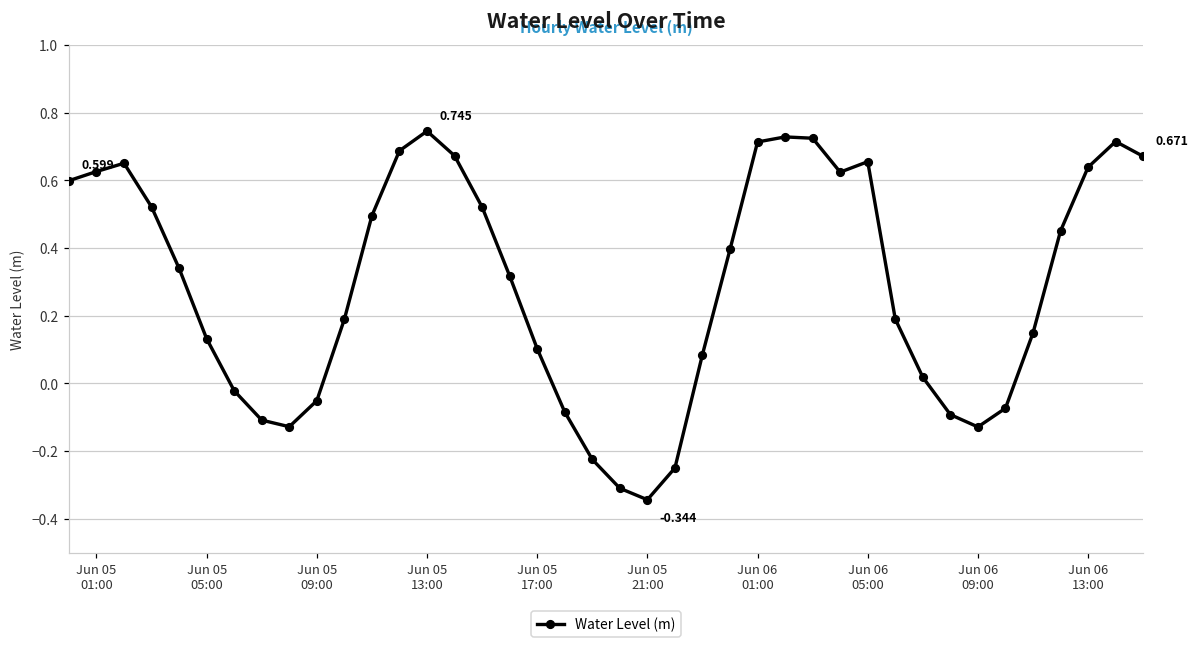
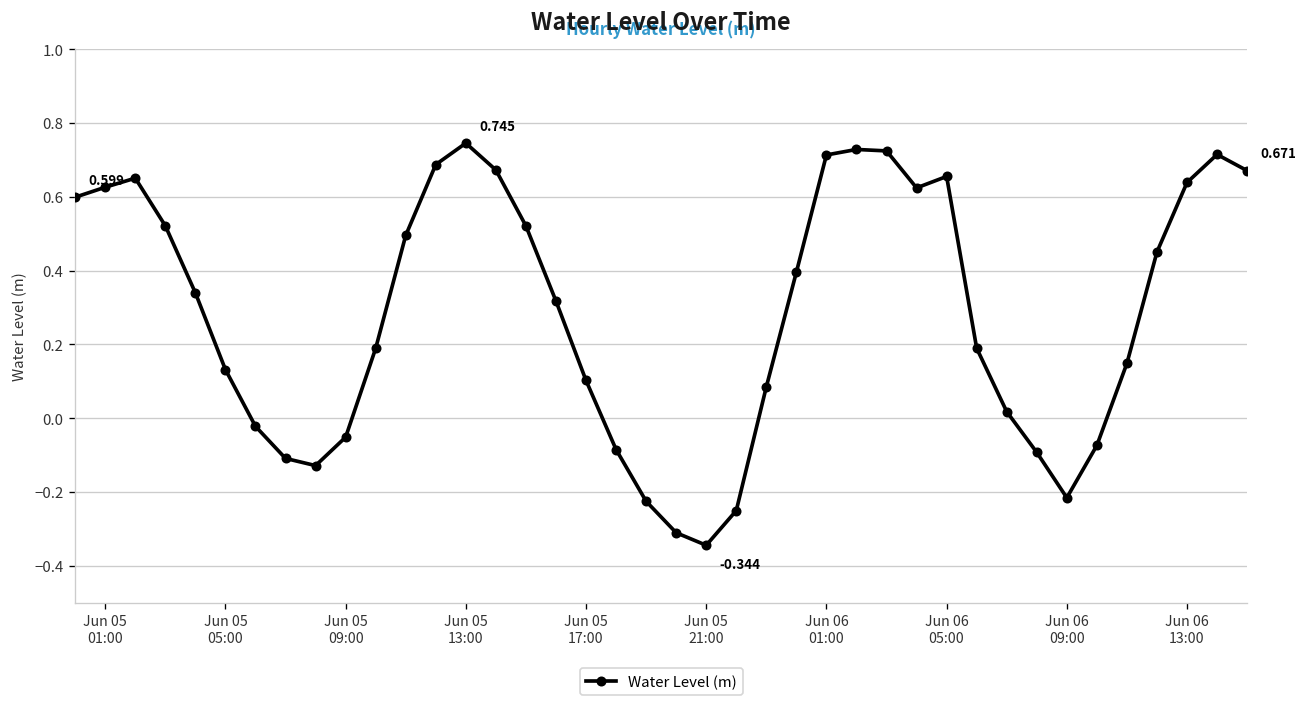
Jun 06 09:00: -0.13 -> -0.22
